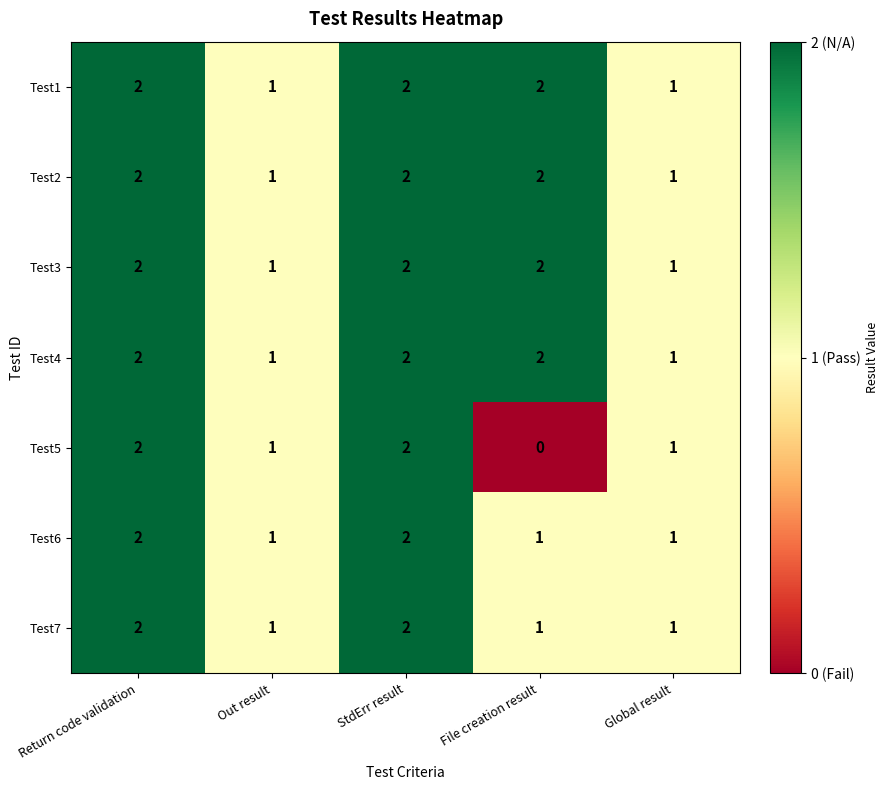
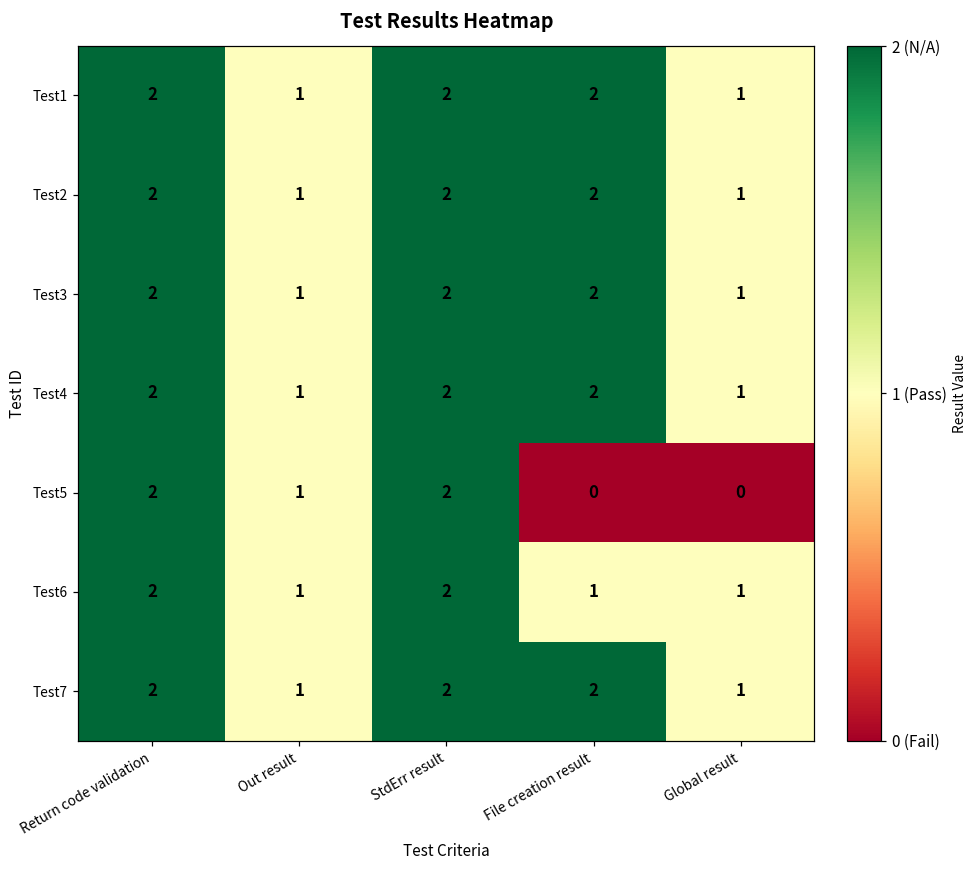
Test5, Global result: 1 -> 0
Test7, File creation result: 1 -> 2
